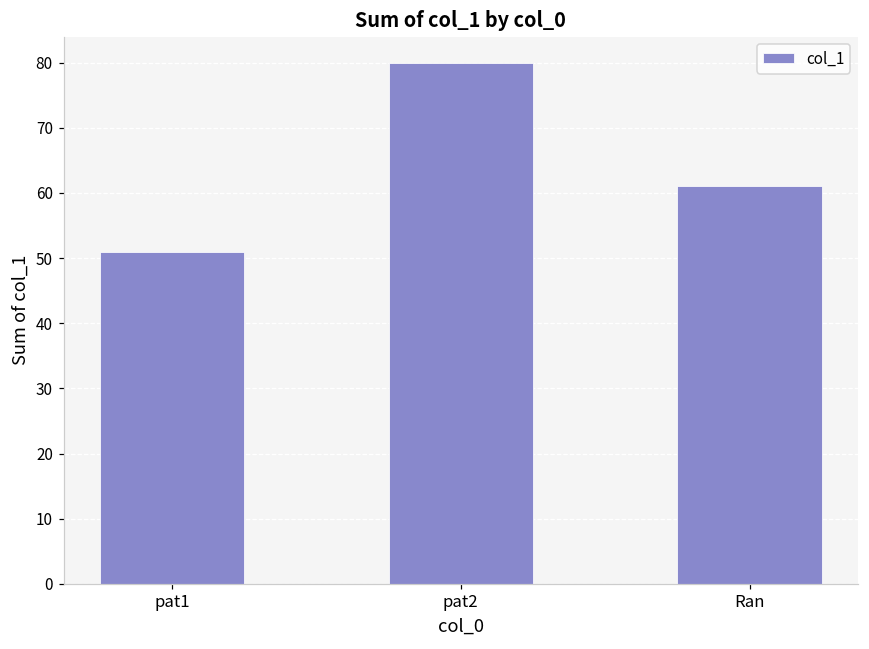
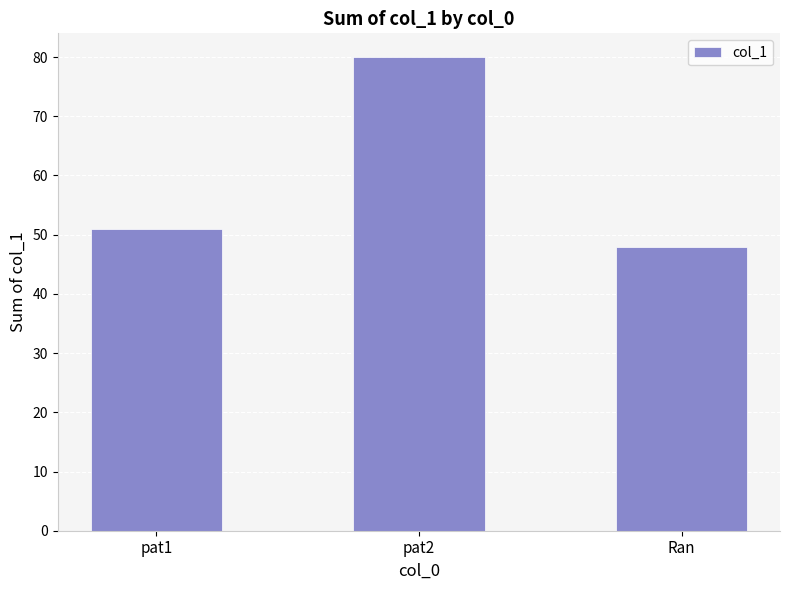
Ran: 61 -> 48
